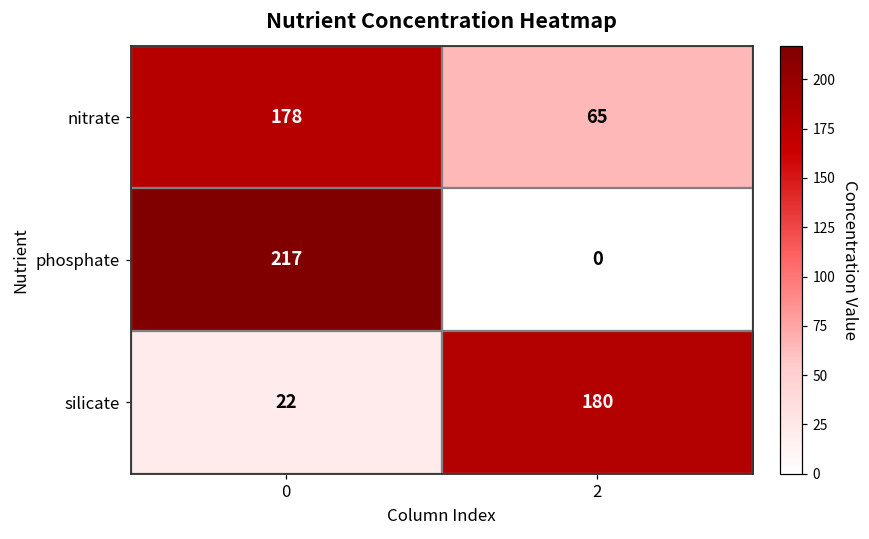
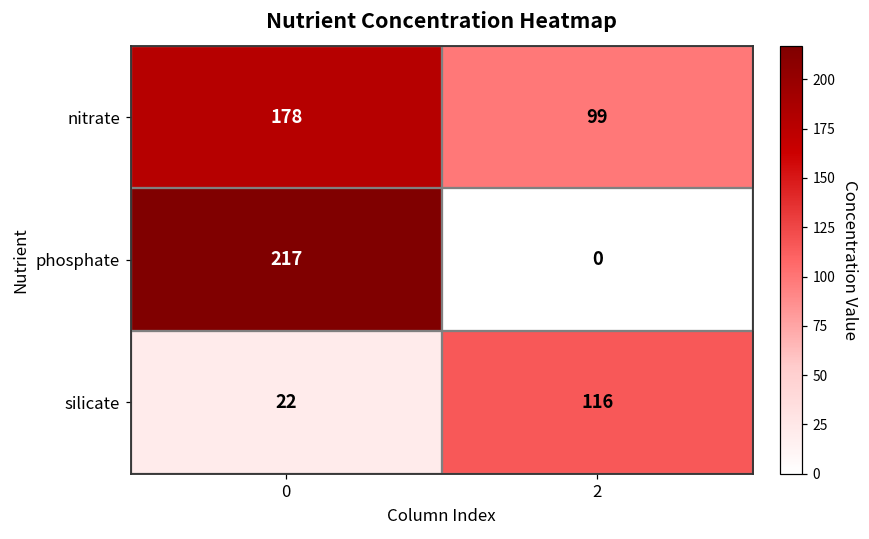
nitrate, 2: 65 -> 99
silicate, 2: 180 -> 116
